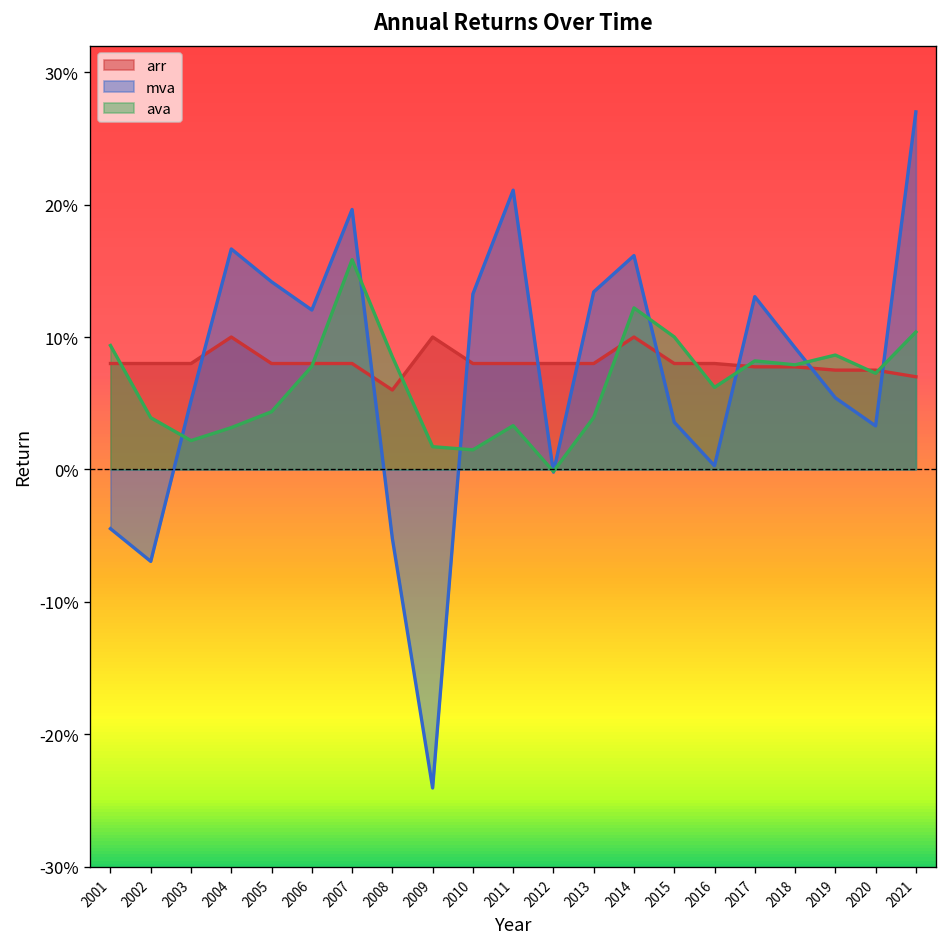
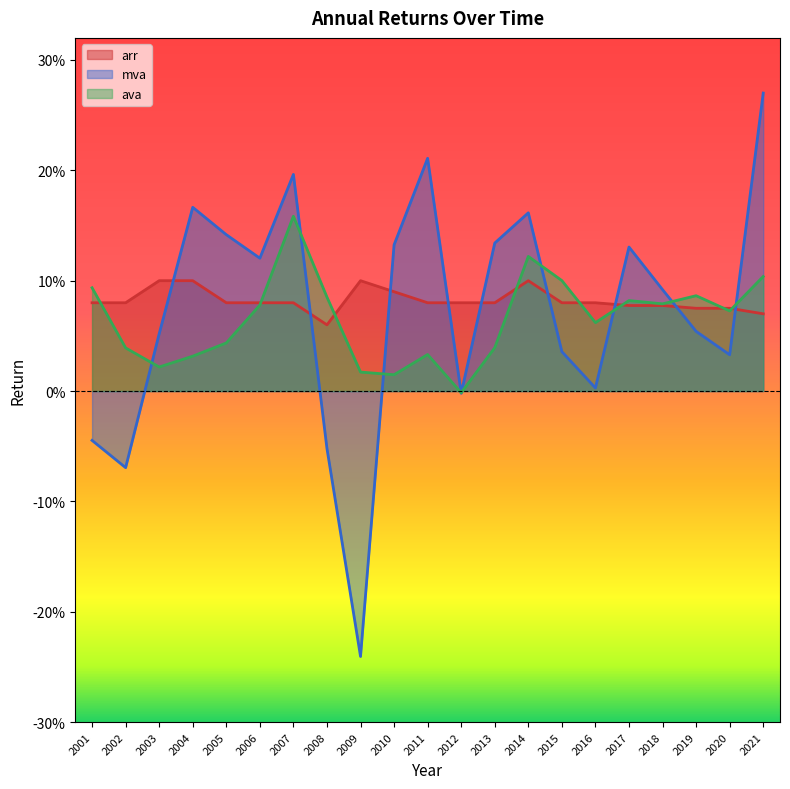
arr, 2003: 8.0% -> 10.0%
arr, 2010: 8.0% -> 9.0%
